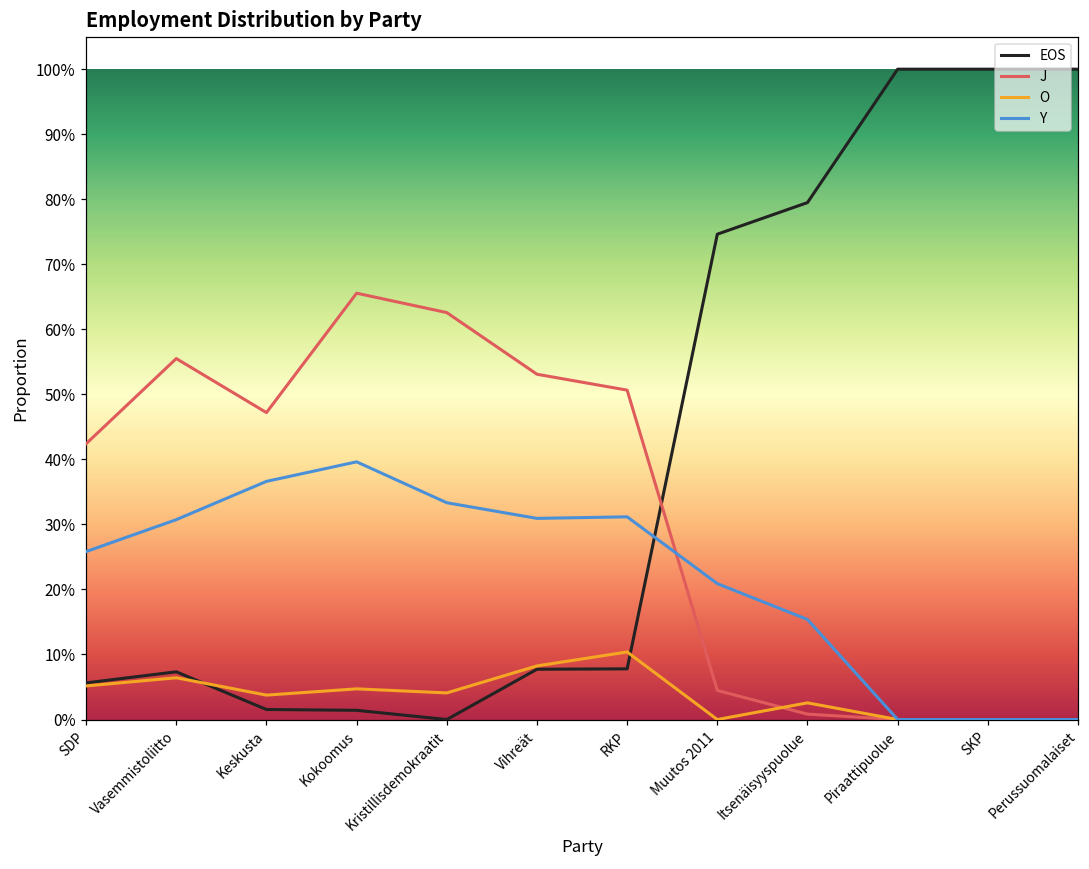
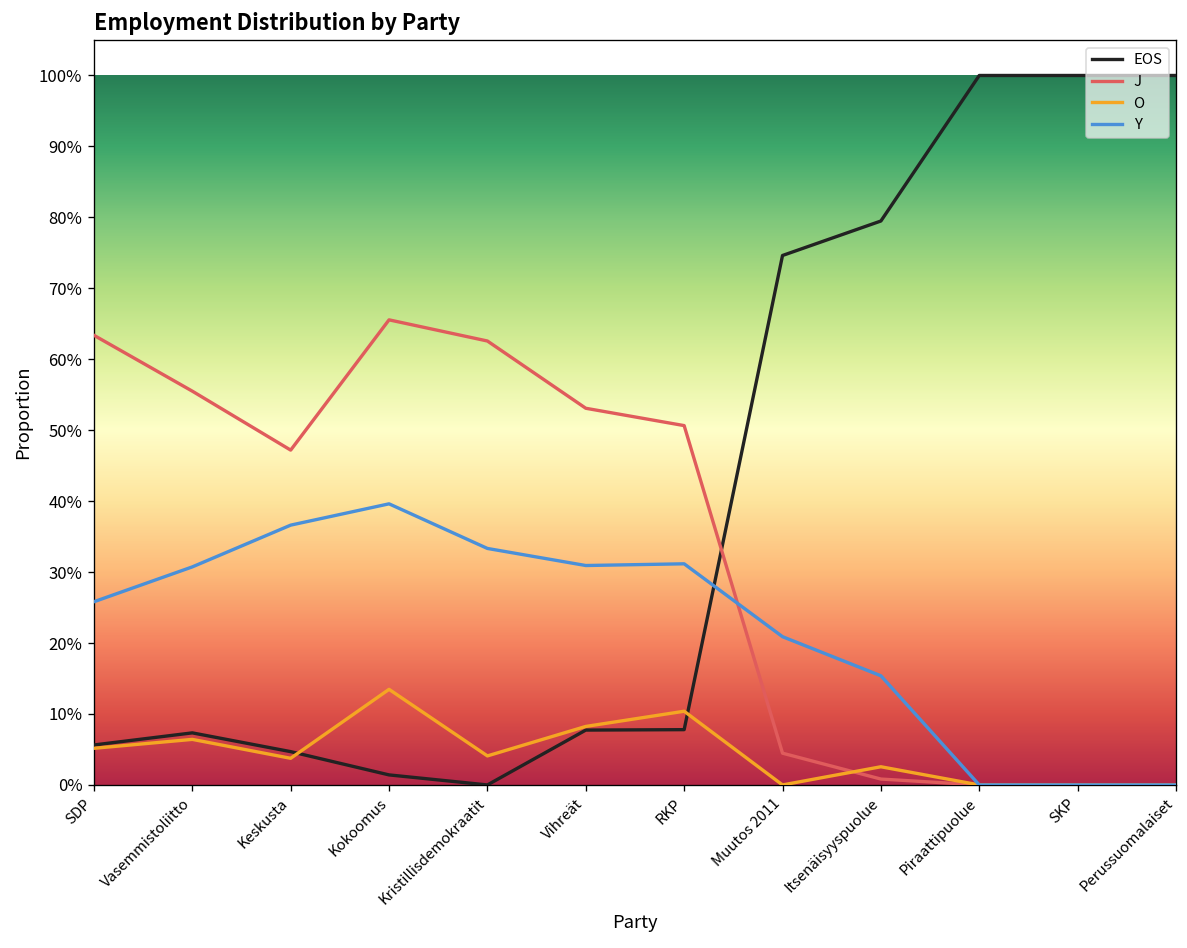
J, SDP: 42% -> 63%
EOS, Keskusta: 2% -> 5%
O, Kokoomus: 5% -> 13%
